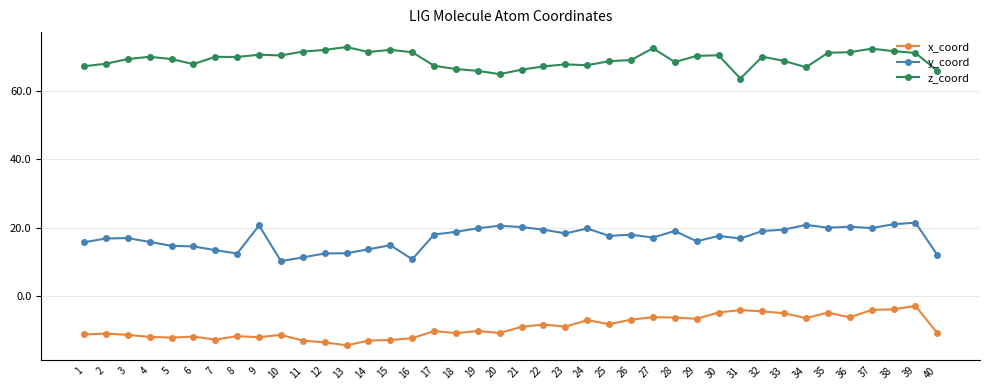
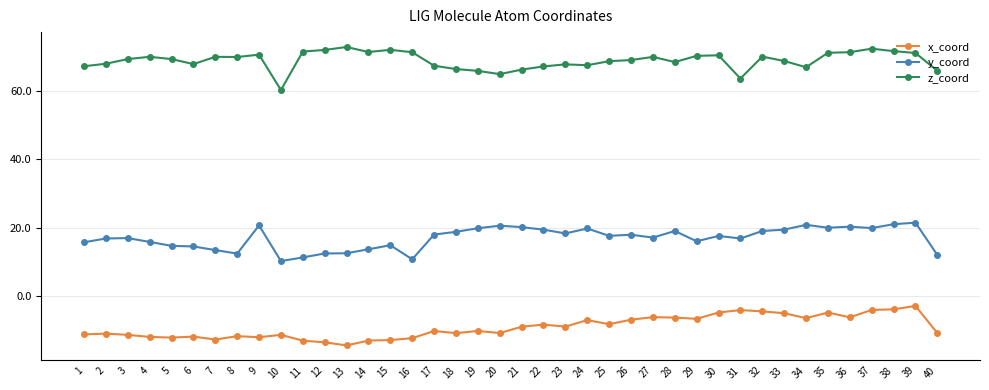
z_coord, 10: 70 -> 60
z_coord, 27: 72 -> 70
